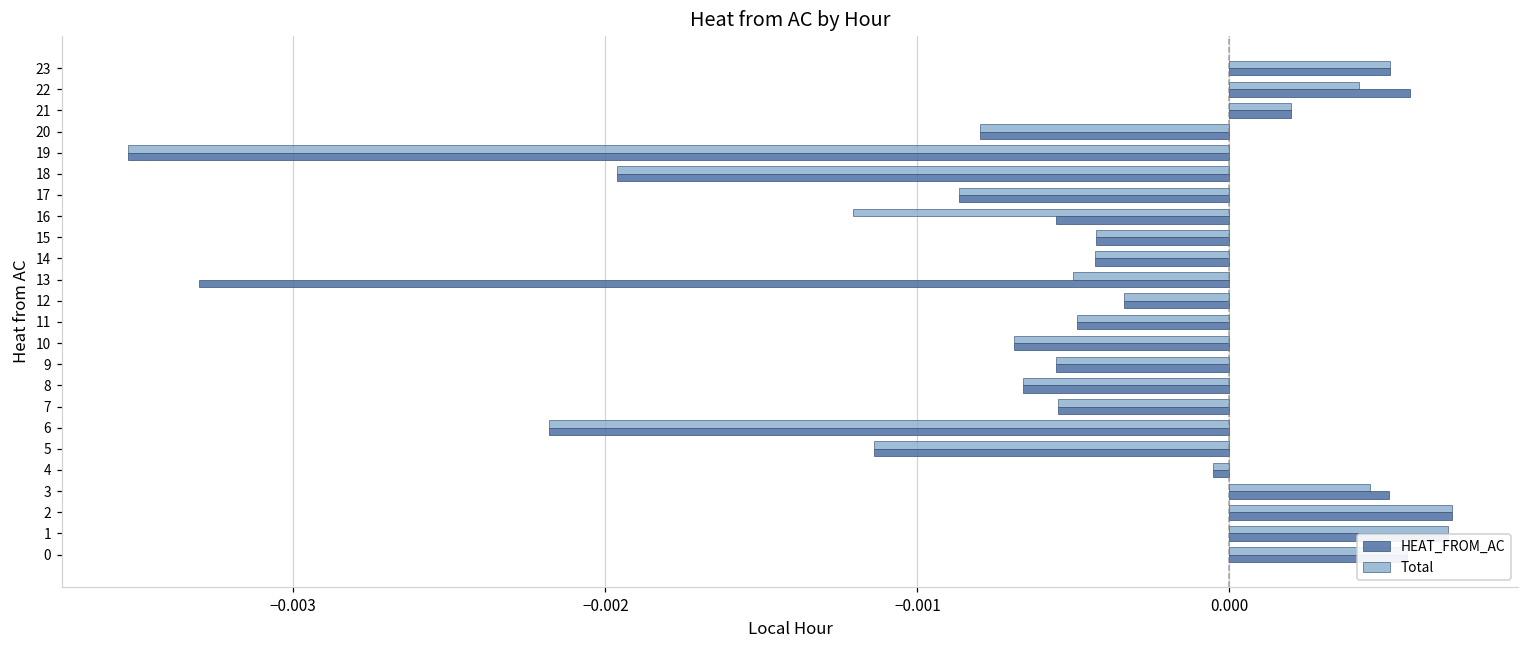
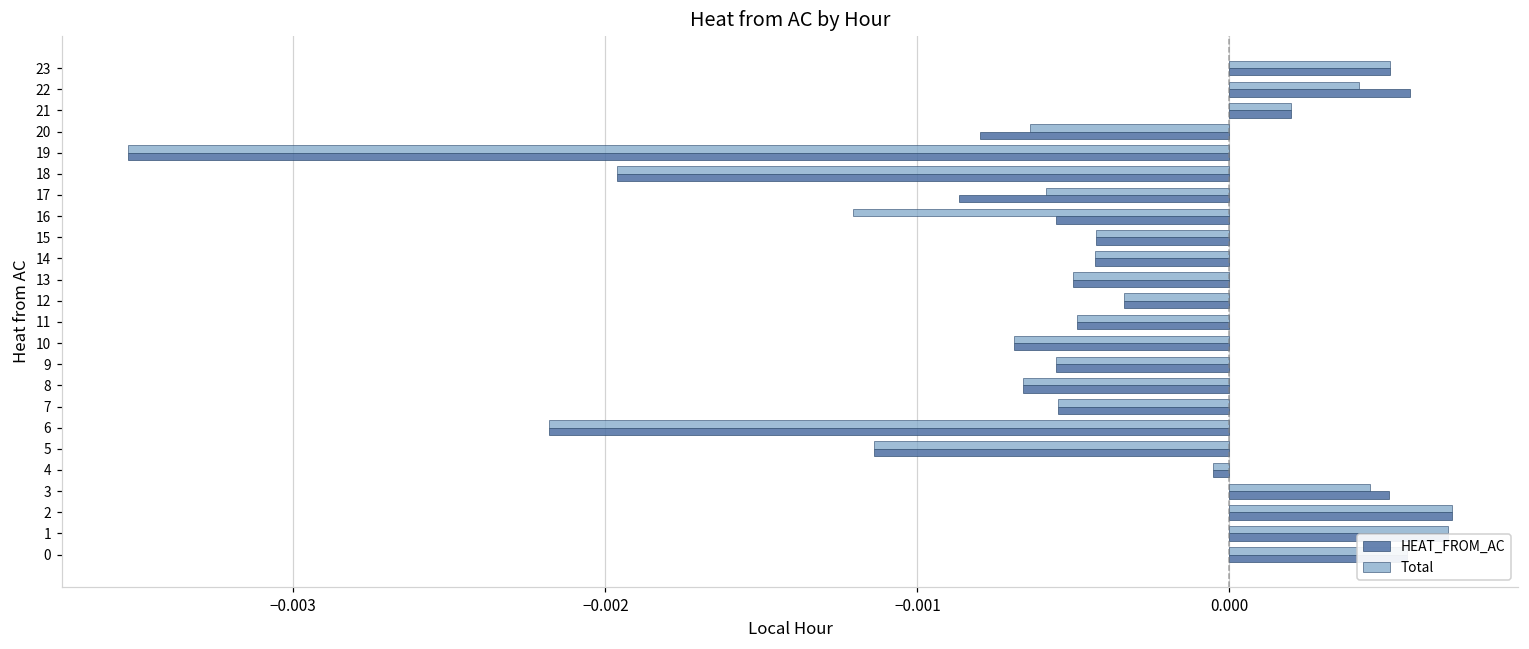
Total, 20: -0.00080 -> -0.00064
Total, 17: -0.00086 -> -0.00059
HEAT_FROM_AC, 13: -0.00330 -> -0.00050
